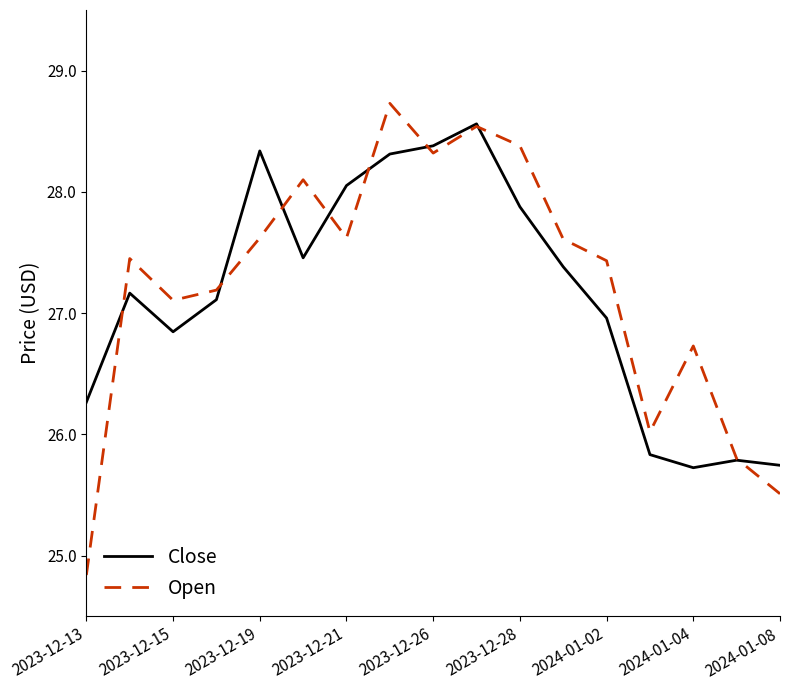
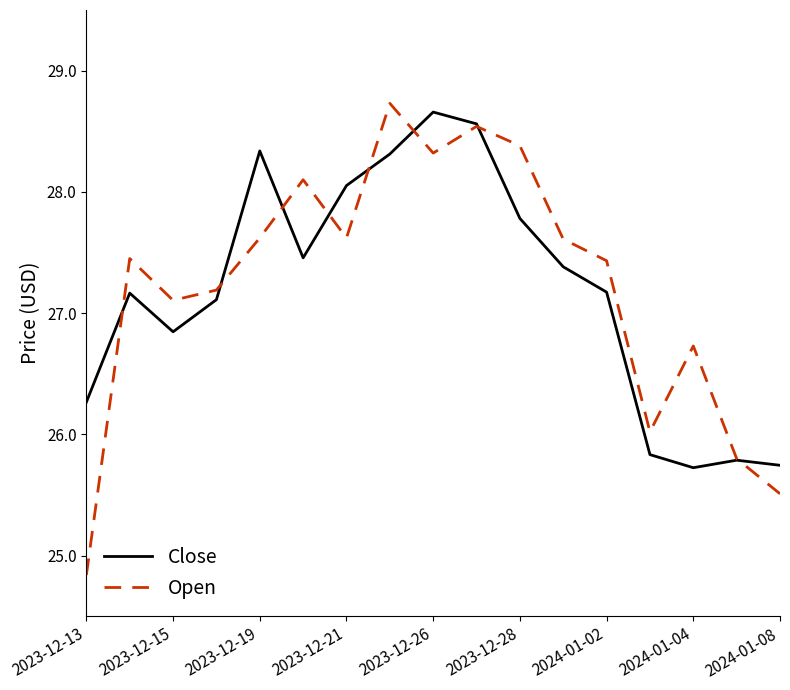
Close, 2023-12-26: 28.38 -> 28.66
Close, 2023-12-28: 27.88 -> 27.78
Close, 2024-01-02: 26.96 -> 27.17
